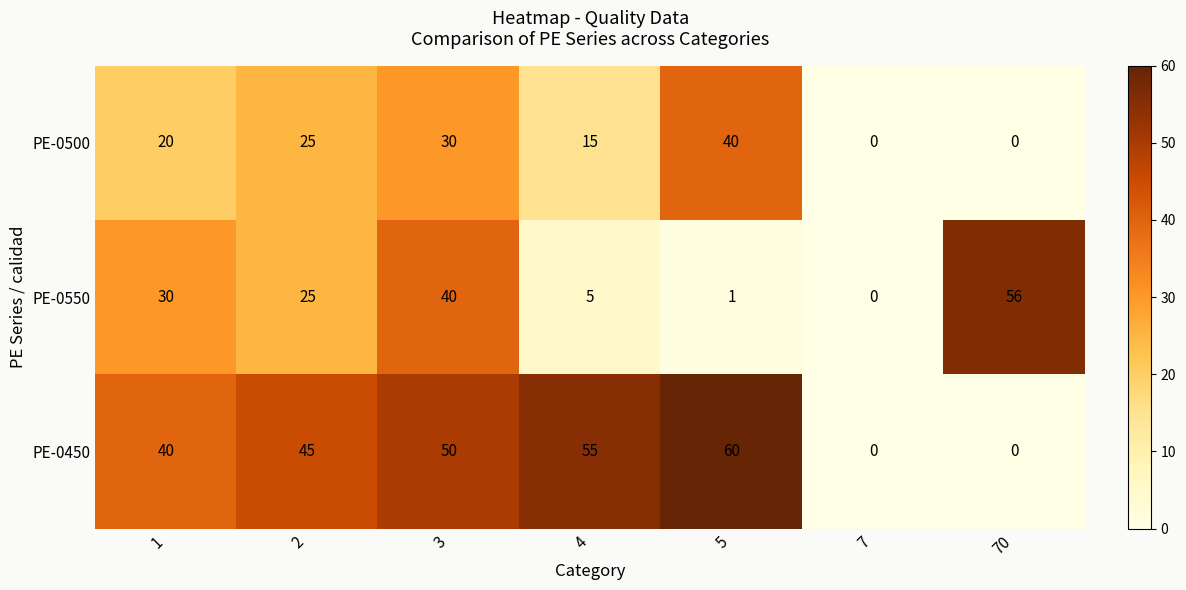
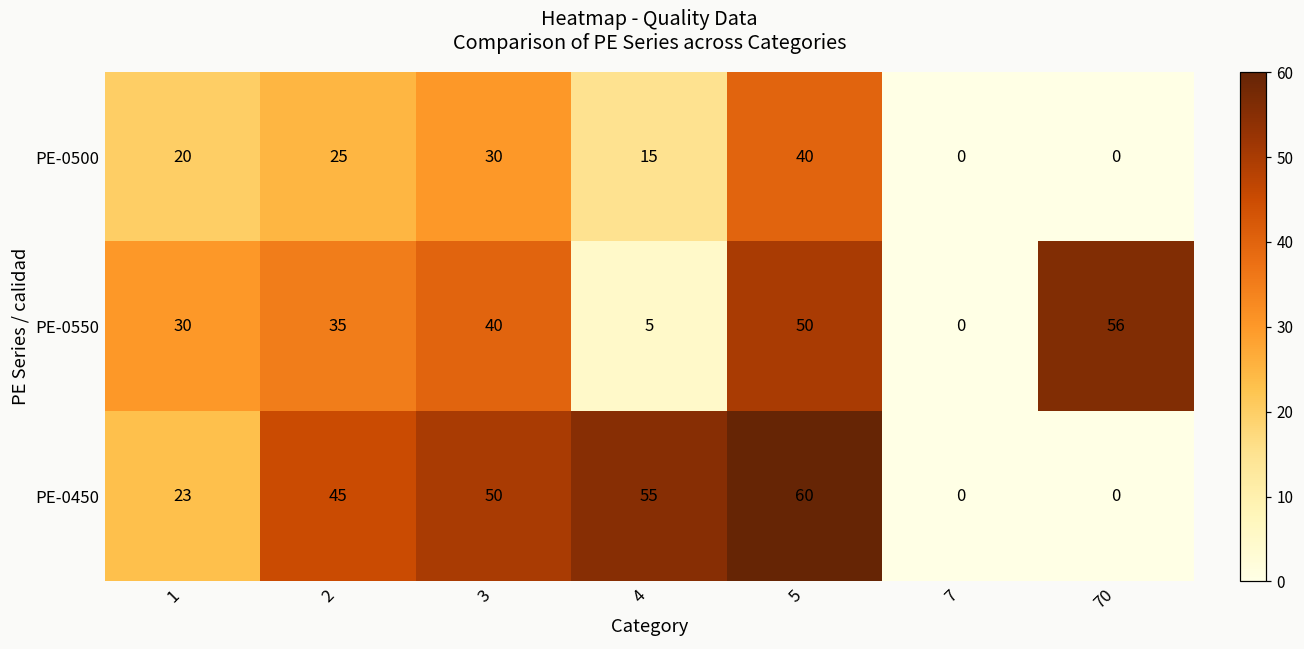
PE-0550, 2: 25 -> 35
PE-0550, 5: 1 -> 50
PE-0450, 1: 40 -> 23
